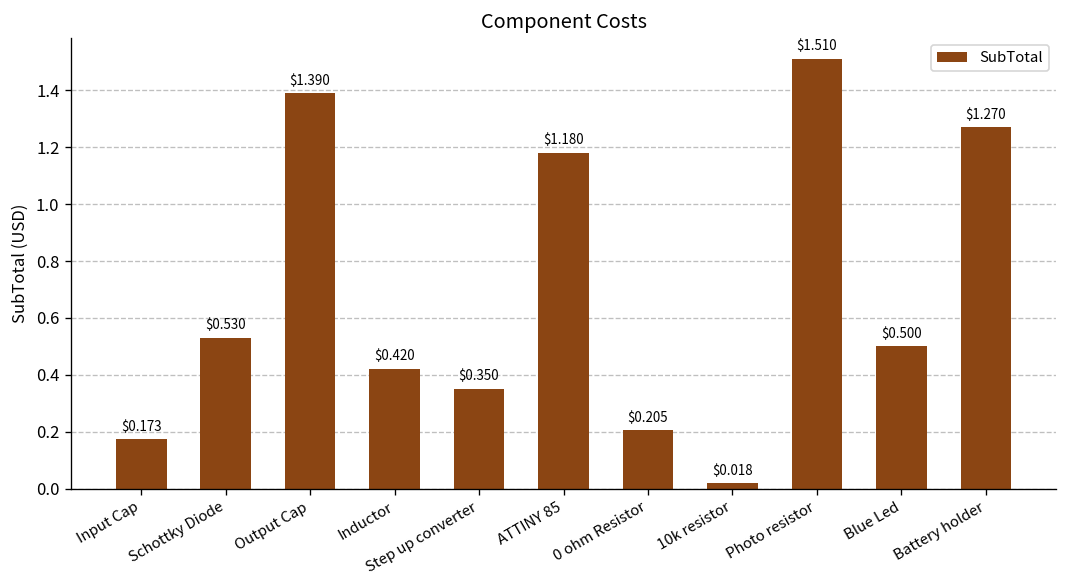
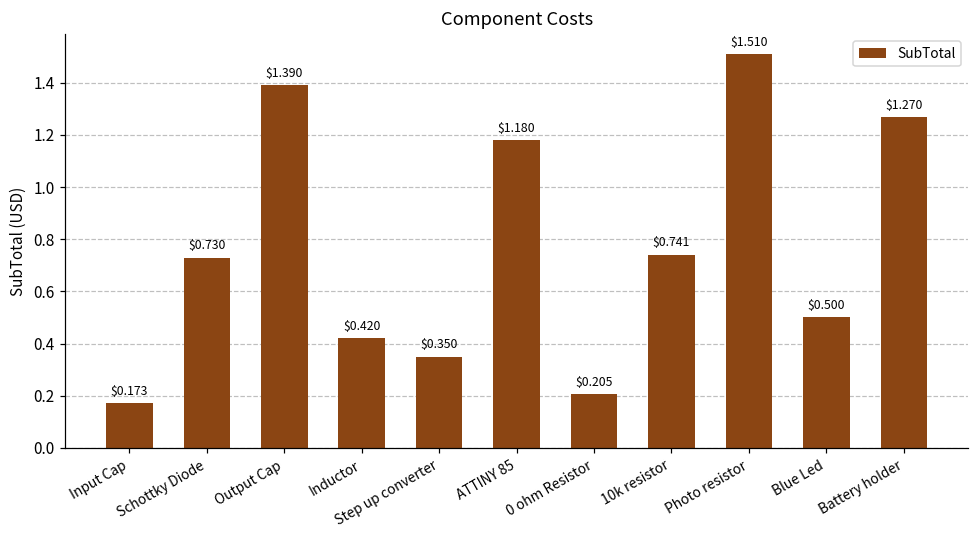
Schottky Diode: $0.530 -> $0.730
10k resistor: $0.018 -> $0.741
